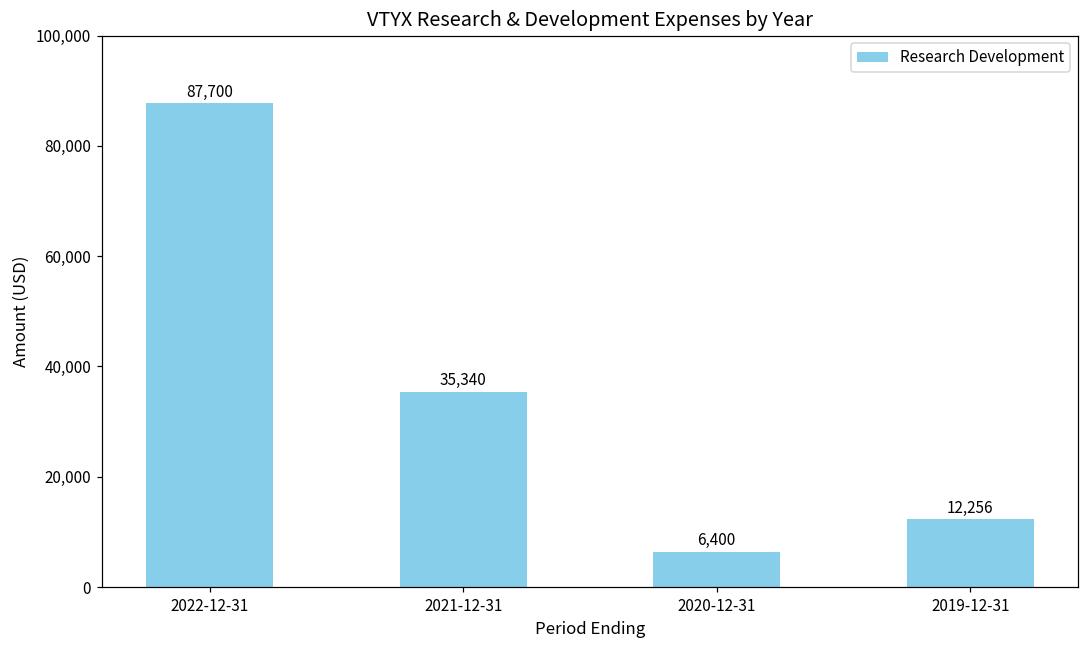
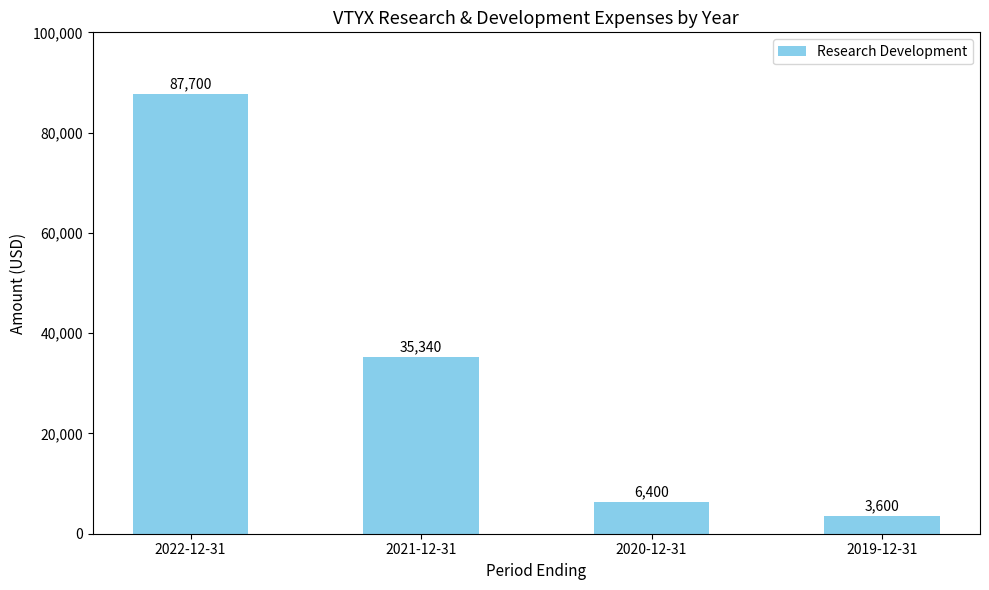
2019-12-31: 12,256 -> 3,600
